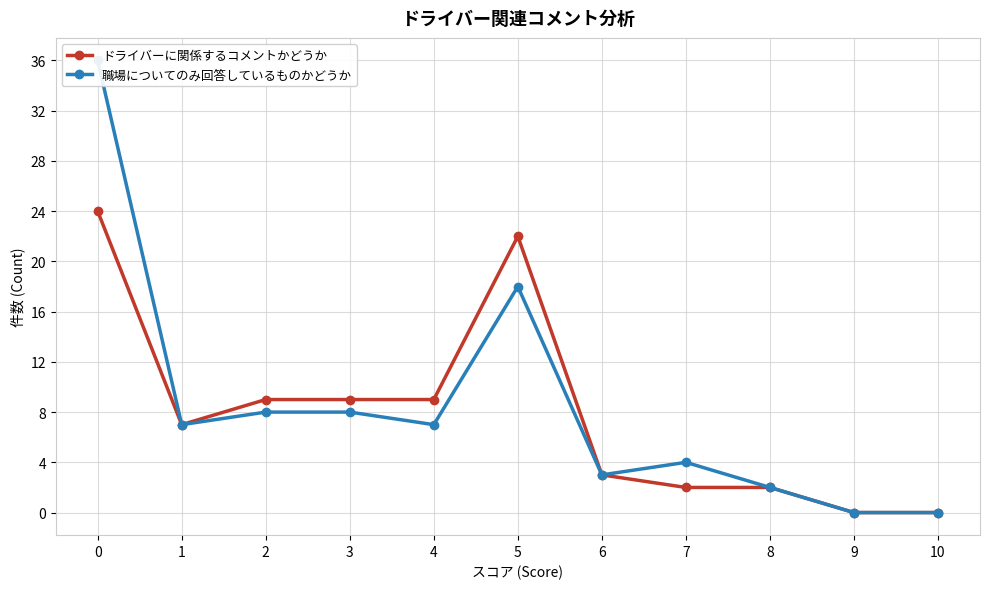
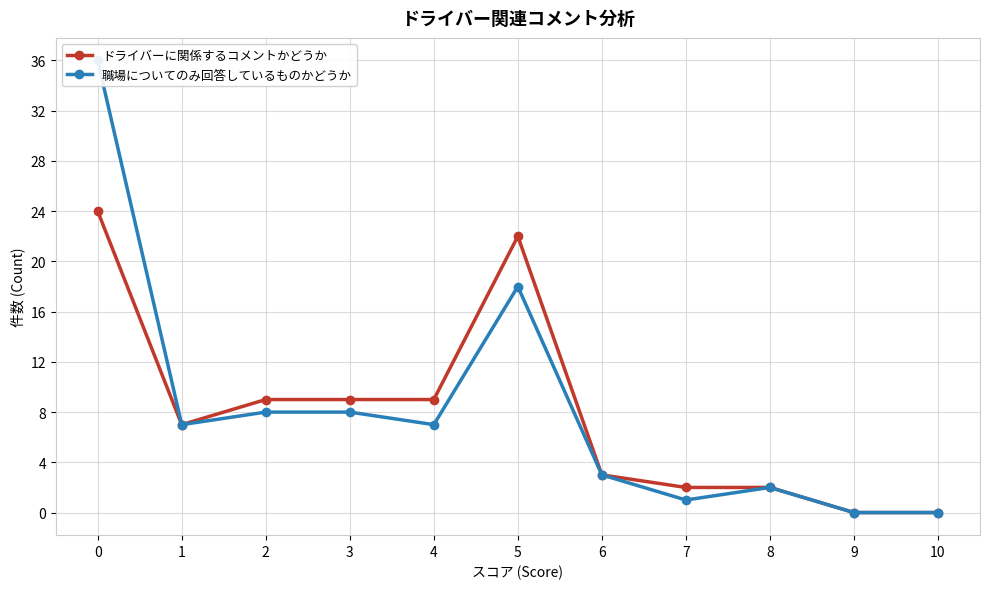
職場についてのみ回答しているものかどうか, 7: 4 -> 1
